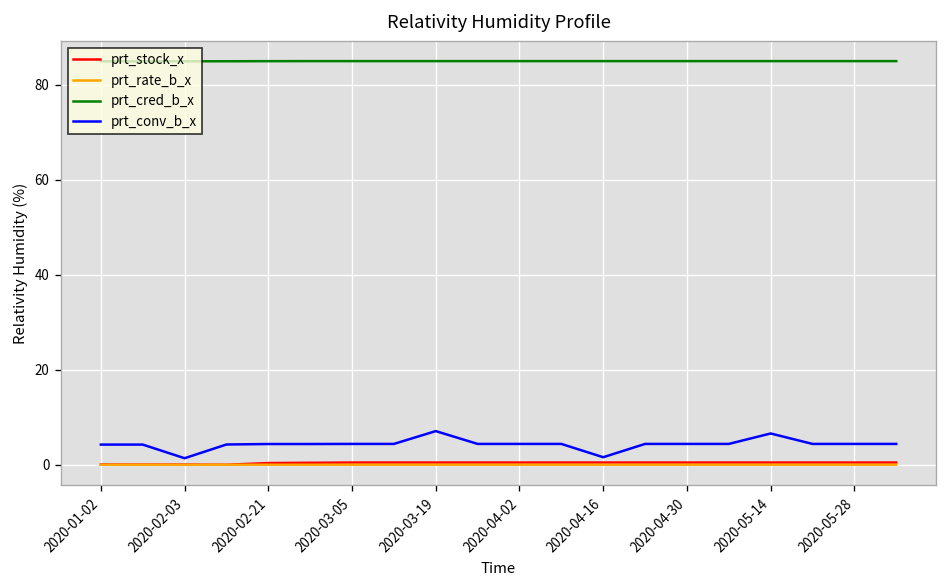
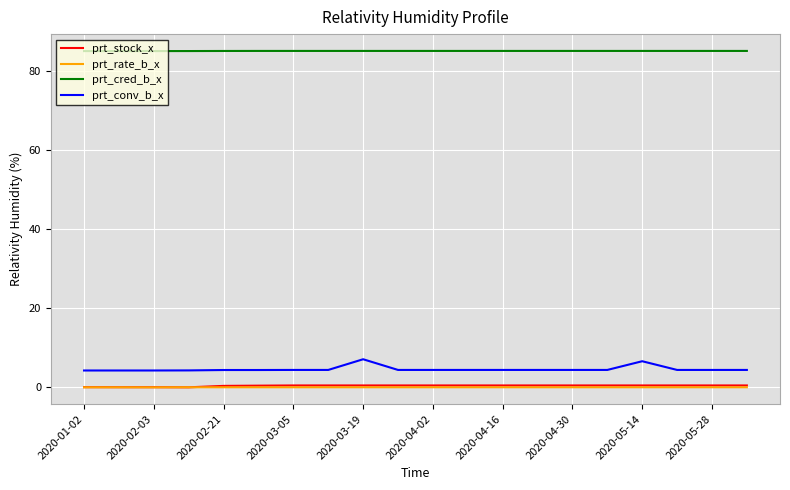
prt_conv_b_x, 2020-02-03: 1 -> 4
prt_conv_b_x, 2020-04-16: 2 -> 4
